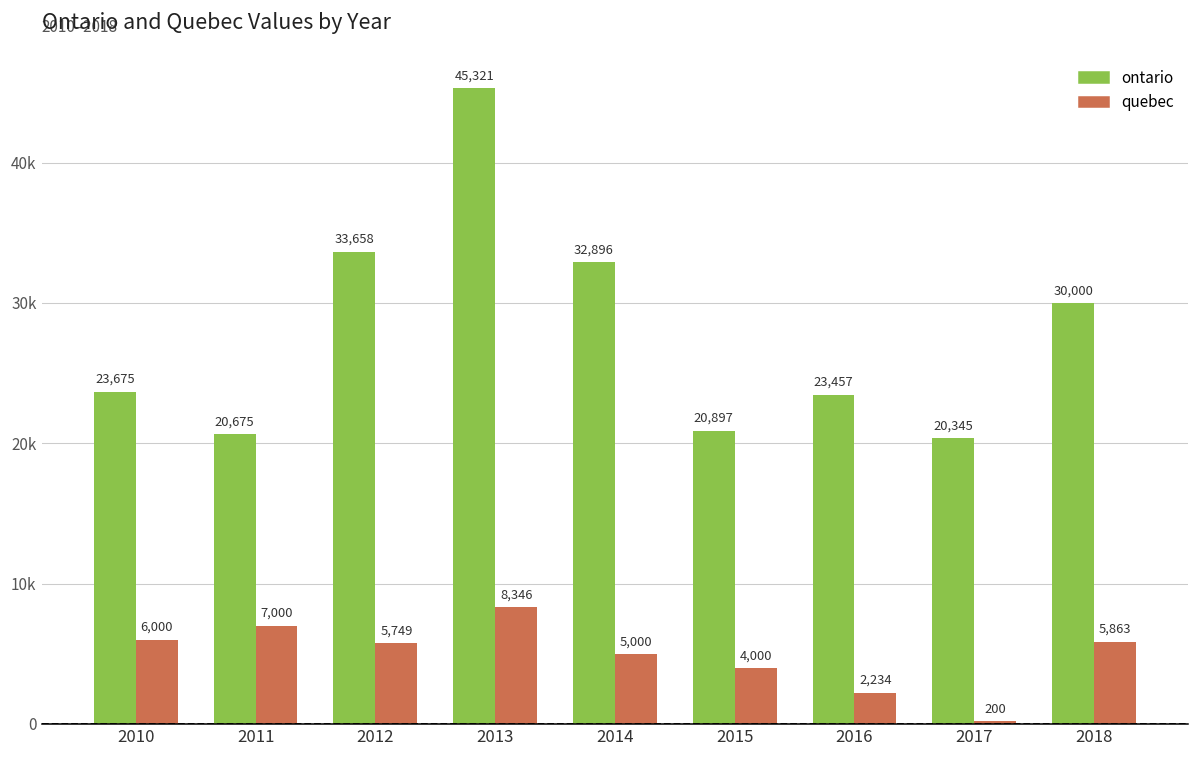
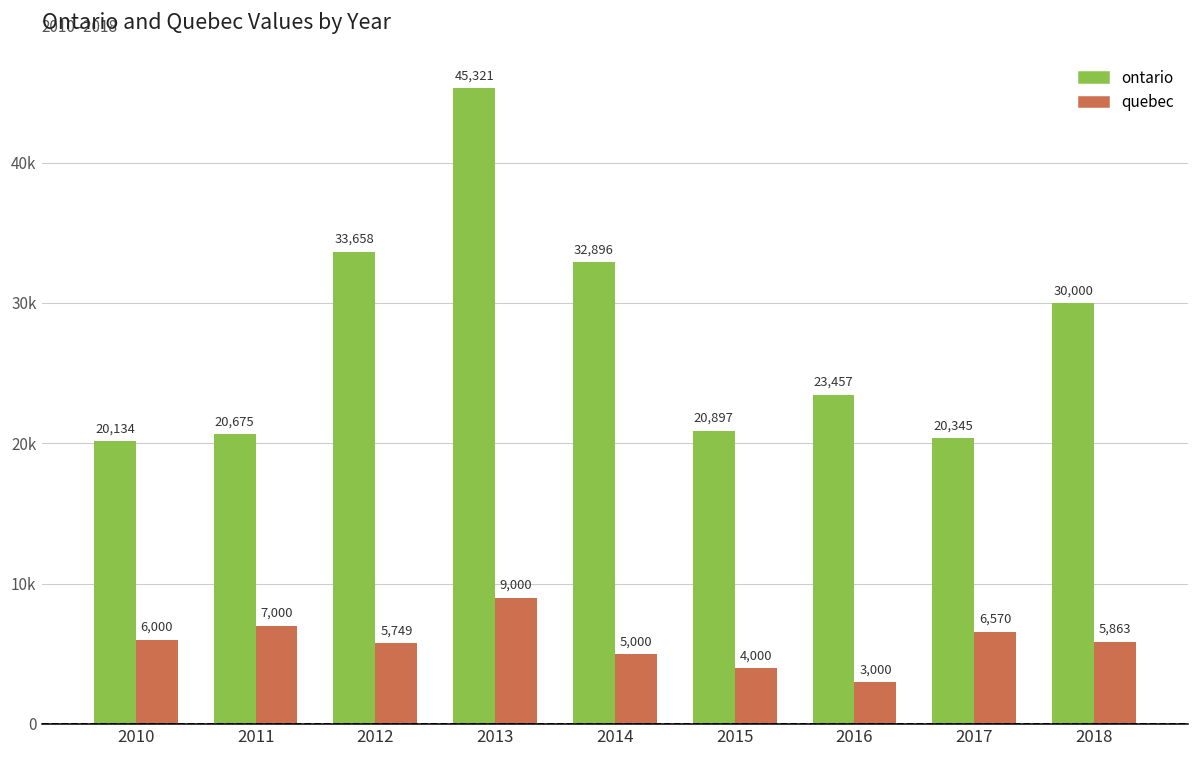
ontario, 2010: 23,675 -> 20,134
quebec, 2013: 8,346 -> 9,000
quebec, 2016: 2,234 -> 3,000
quebec, 2017: 200 -> 6,570
